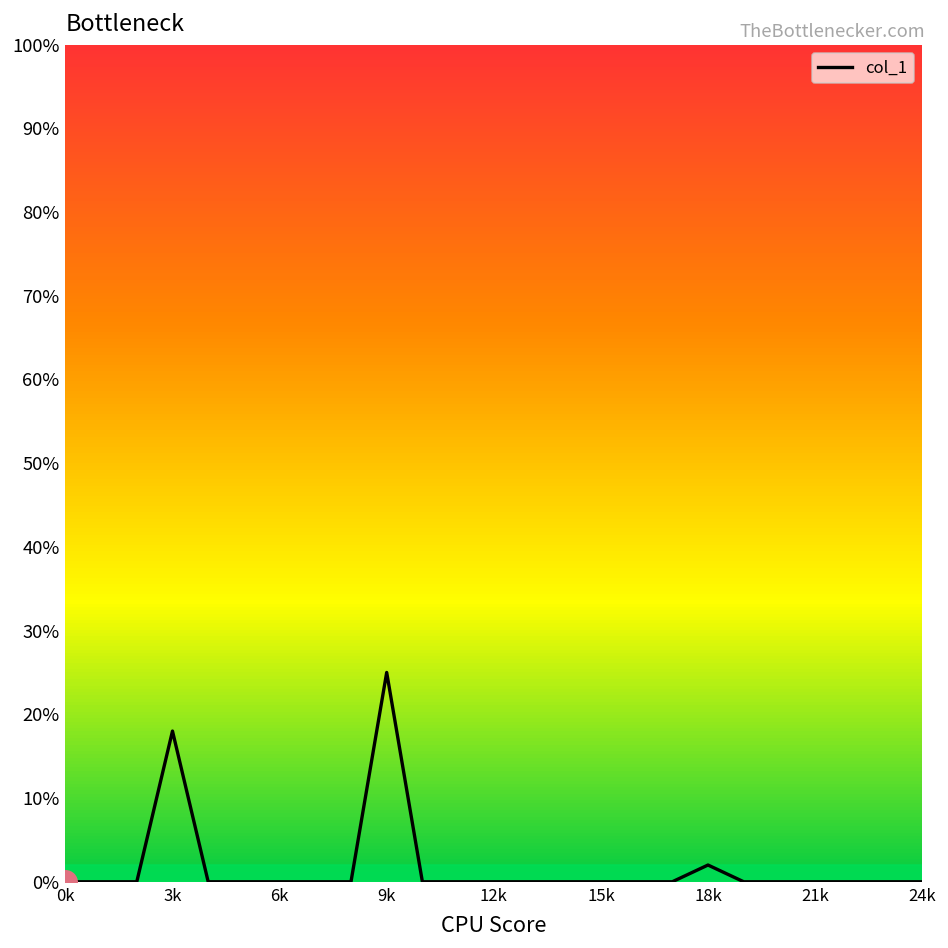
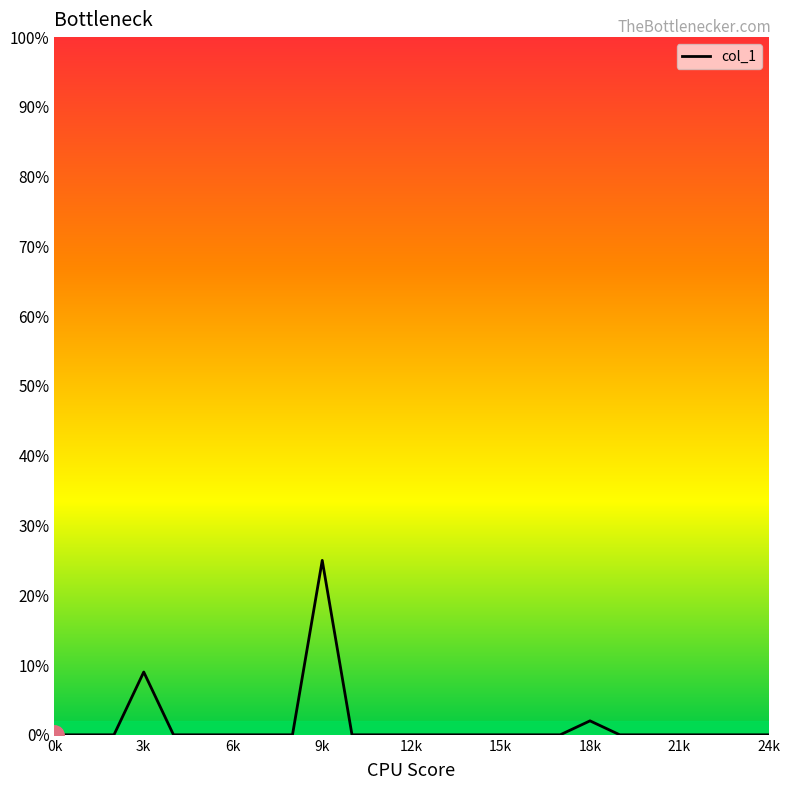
col_1, 3k: 18% -> 9%
